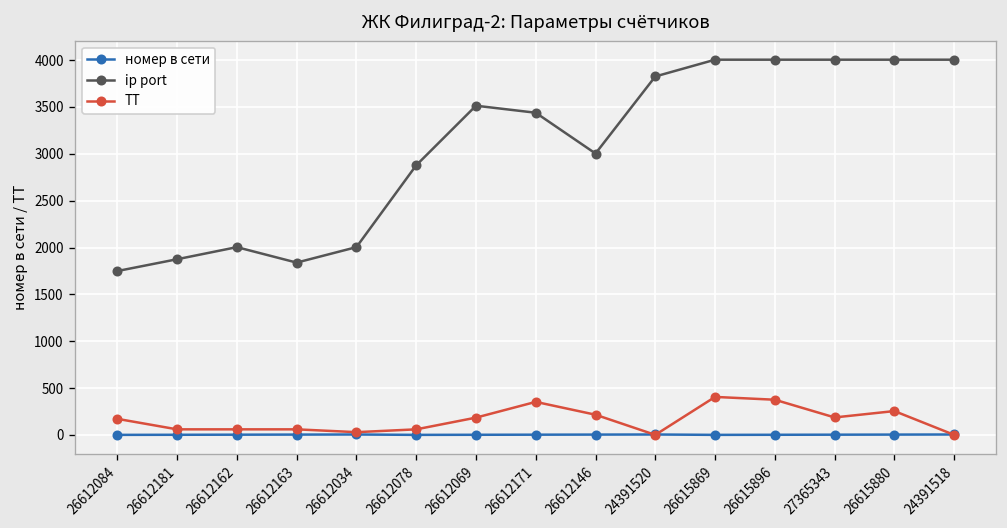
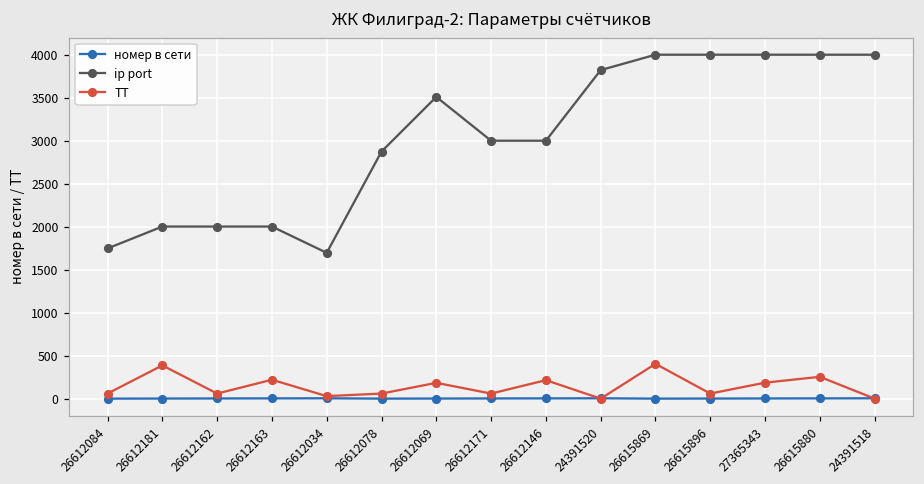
ТТ, 26612084: 200 -> 100
ip port, 26612181: 1900 -> 2000
ТТ, 26612181: 100 -> 400
ip port, 26612163: 1800 -> 2000
ТТ, 26612163: 100 -> 200
ip port, 26612034: 2000 -> 1700
ip port, 26612171: 3400 -> 3000
ТТ, 26612171: 400 -> 100
ТТ, 26615896: 400 -> 100
